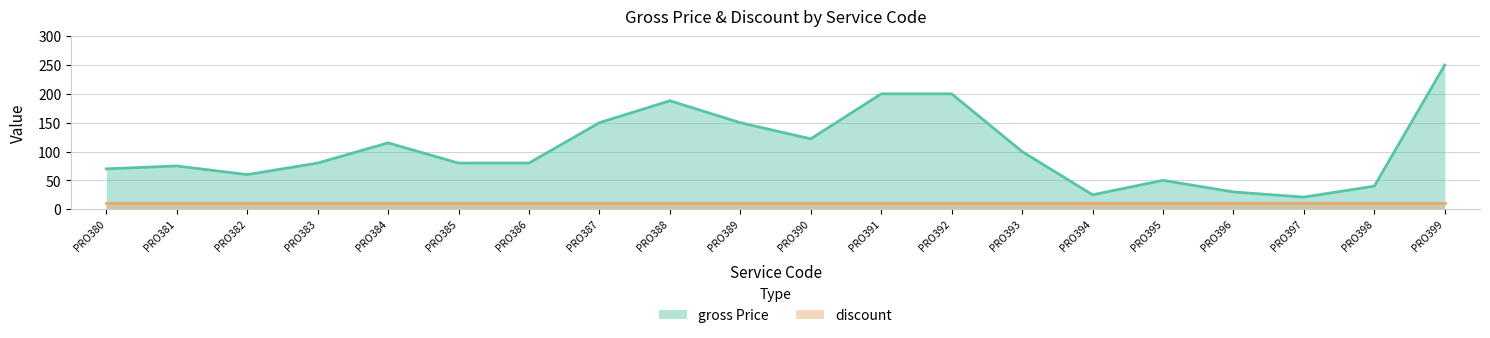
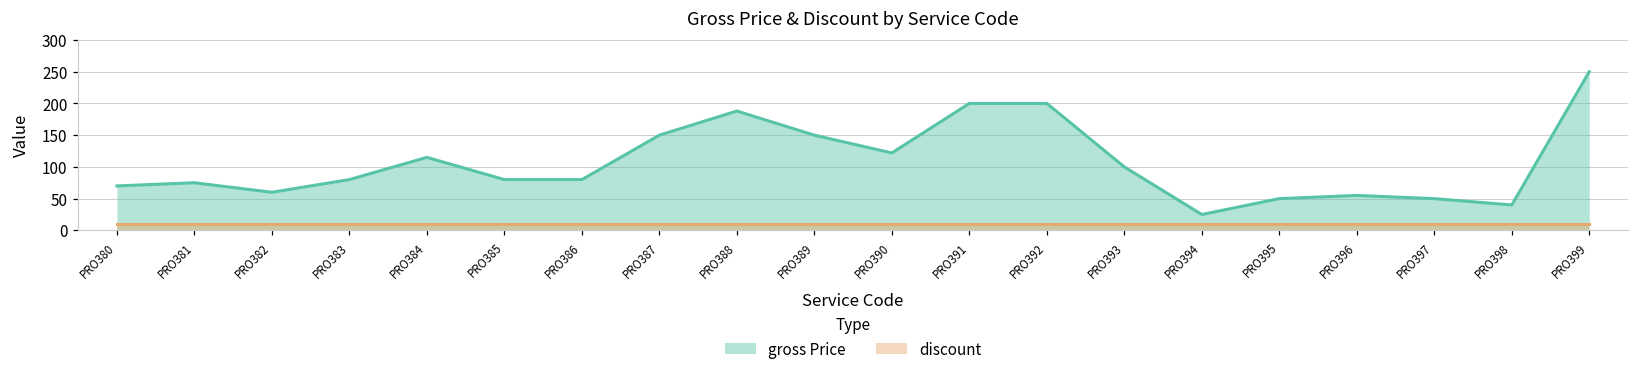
gross Price, PRO396: 30 -> 60
gross Price, PRO397: 20 -> 50
